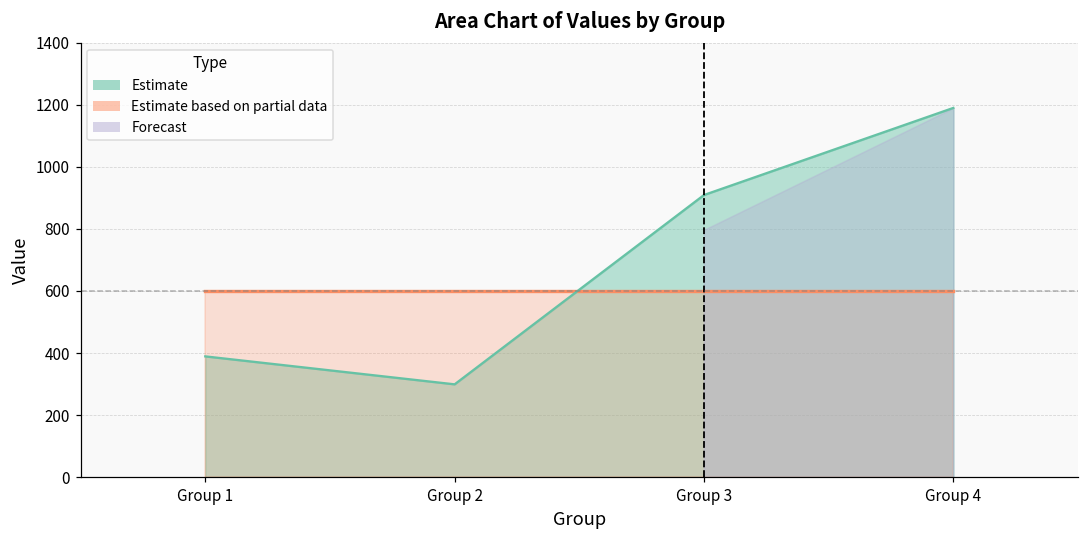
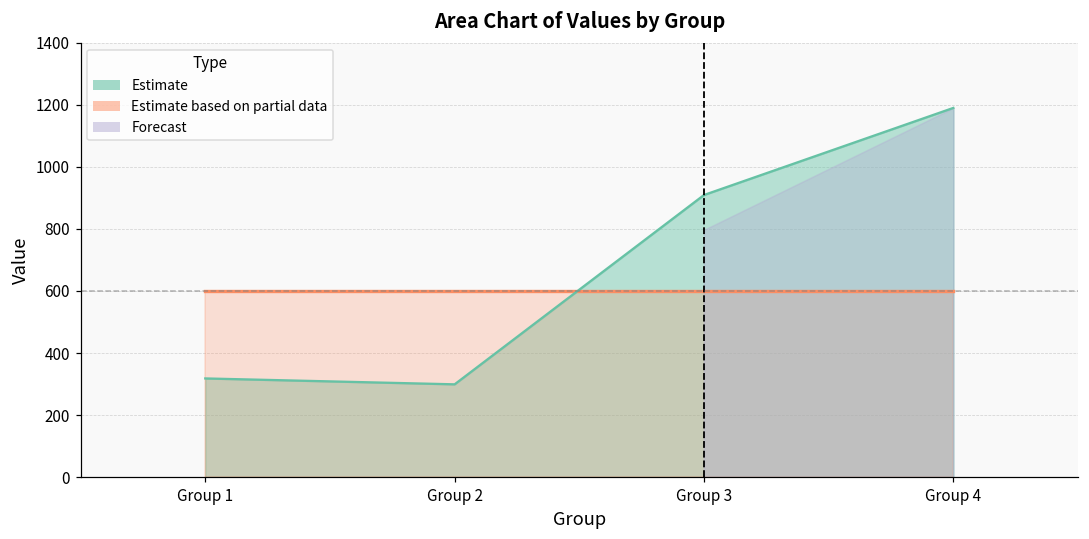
Estimate, Group 1: 390 -> 320
